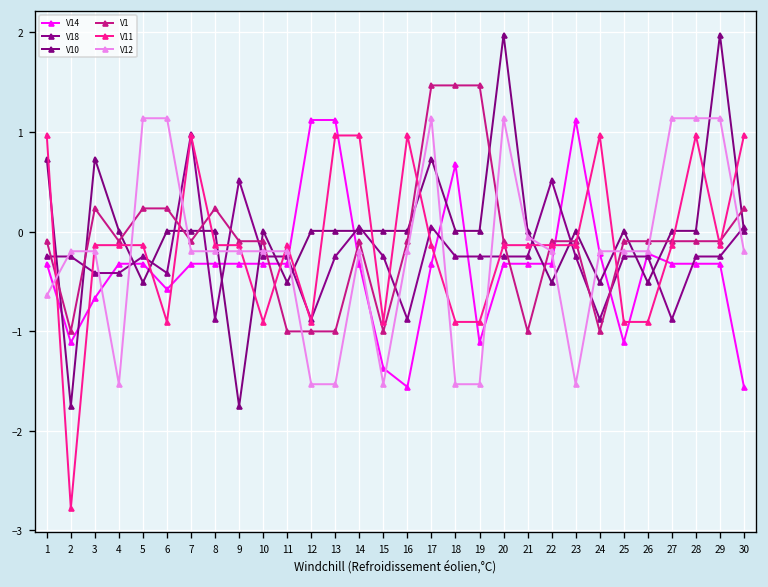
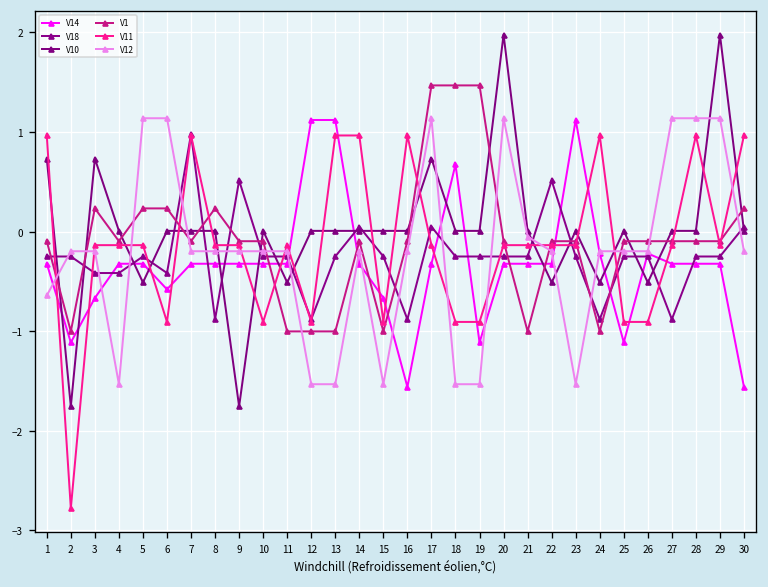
V14, 15: -1.4 -> -0.7
